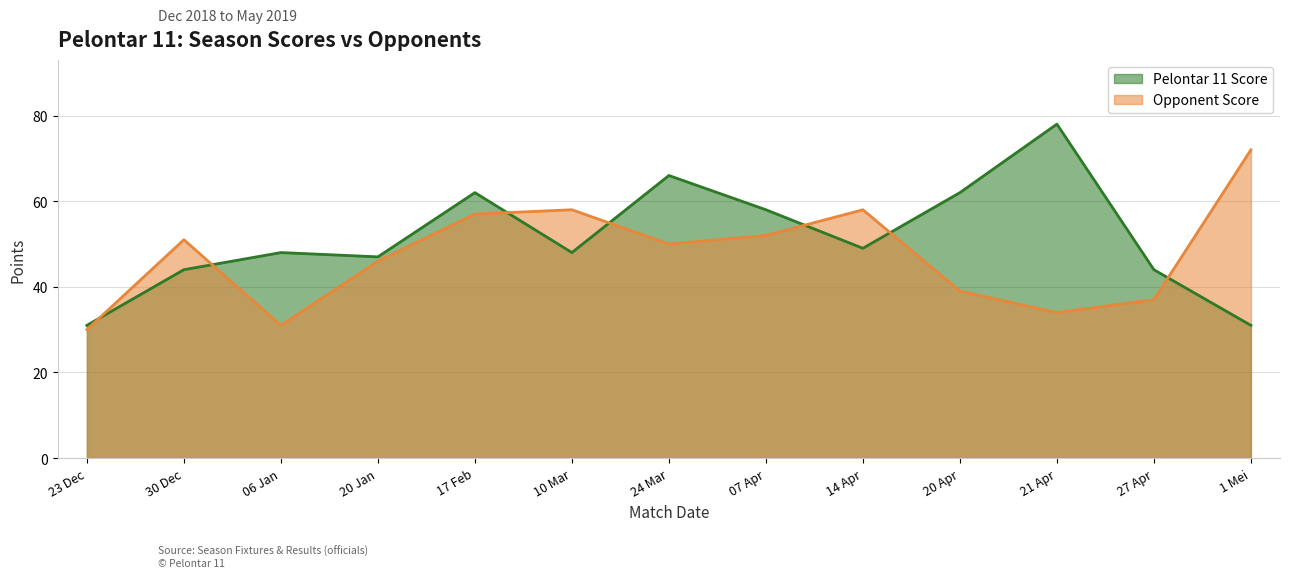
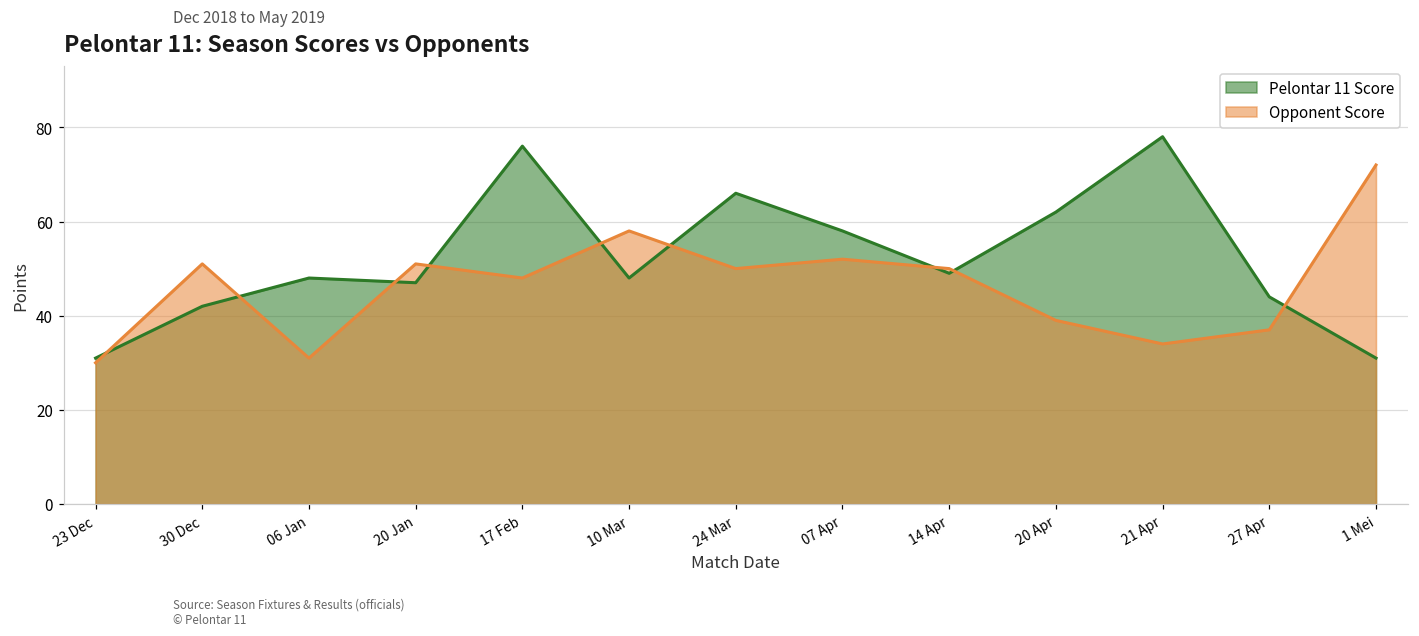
Pelontar 11 Score, 30 Dec: 44 -> 42
Opponent Score, 20 Jan: 46 -> 51
Pelontar 11 Score, 17 Feb: 62 -> 76
Opponent Score, 17 Feb: 57 -> 48
Opponent Score, 14 Apr: 58 -> 50
